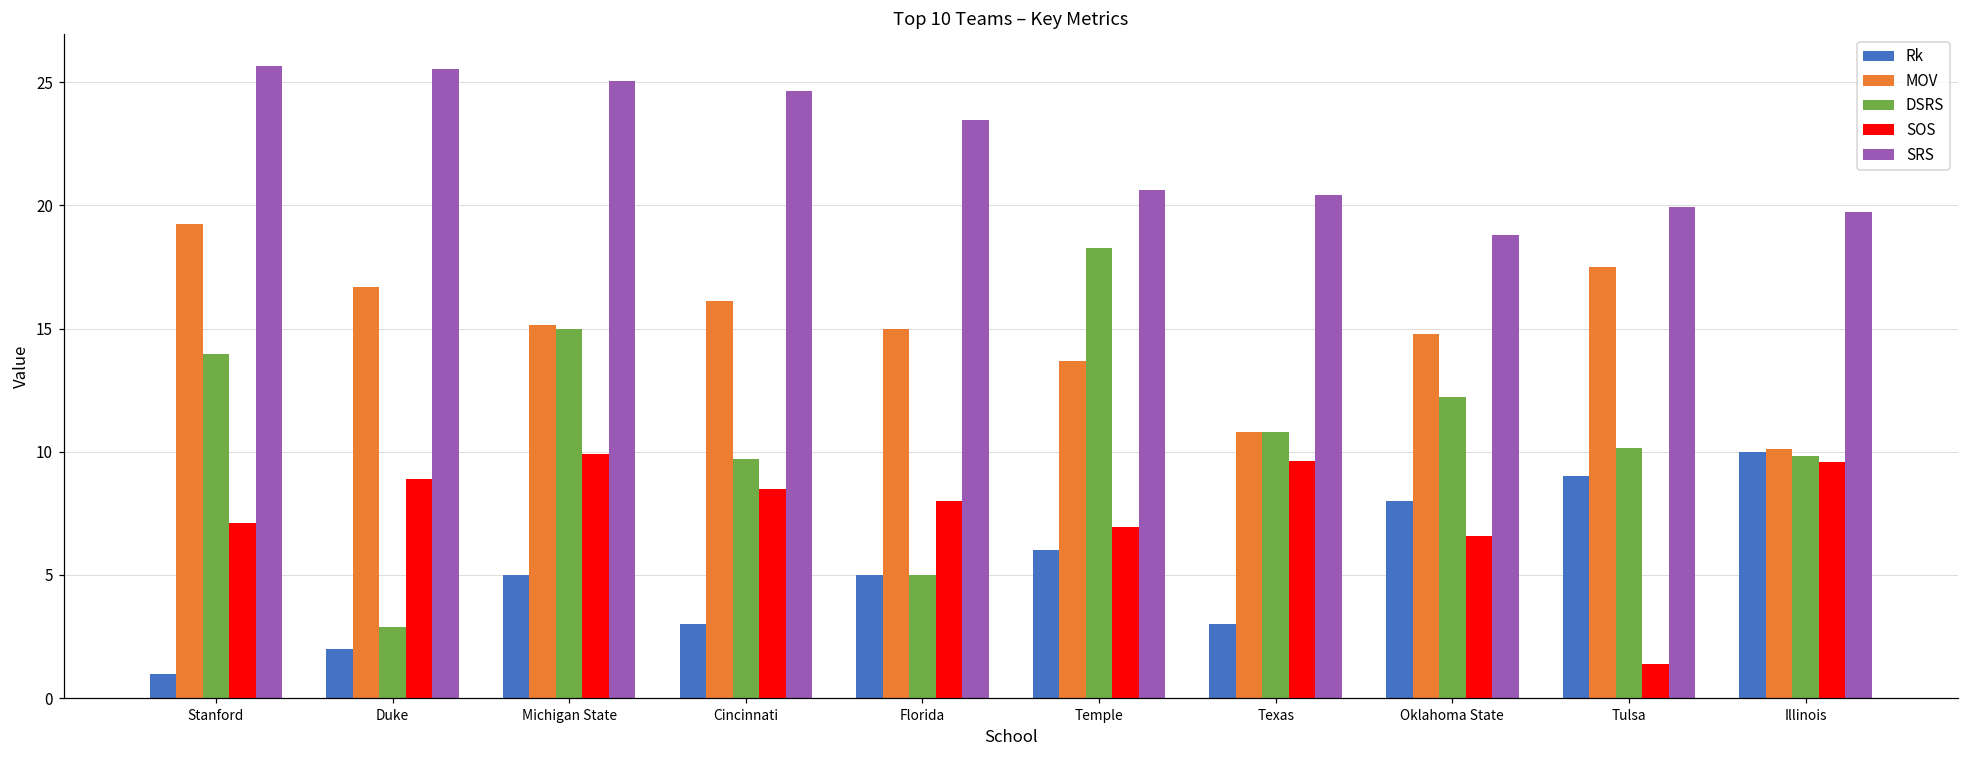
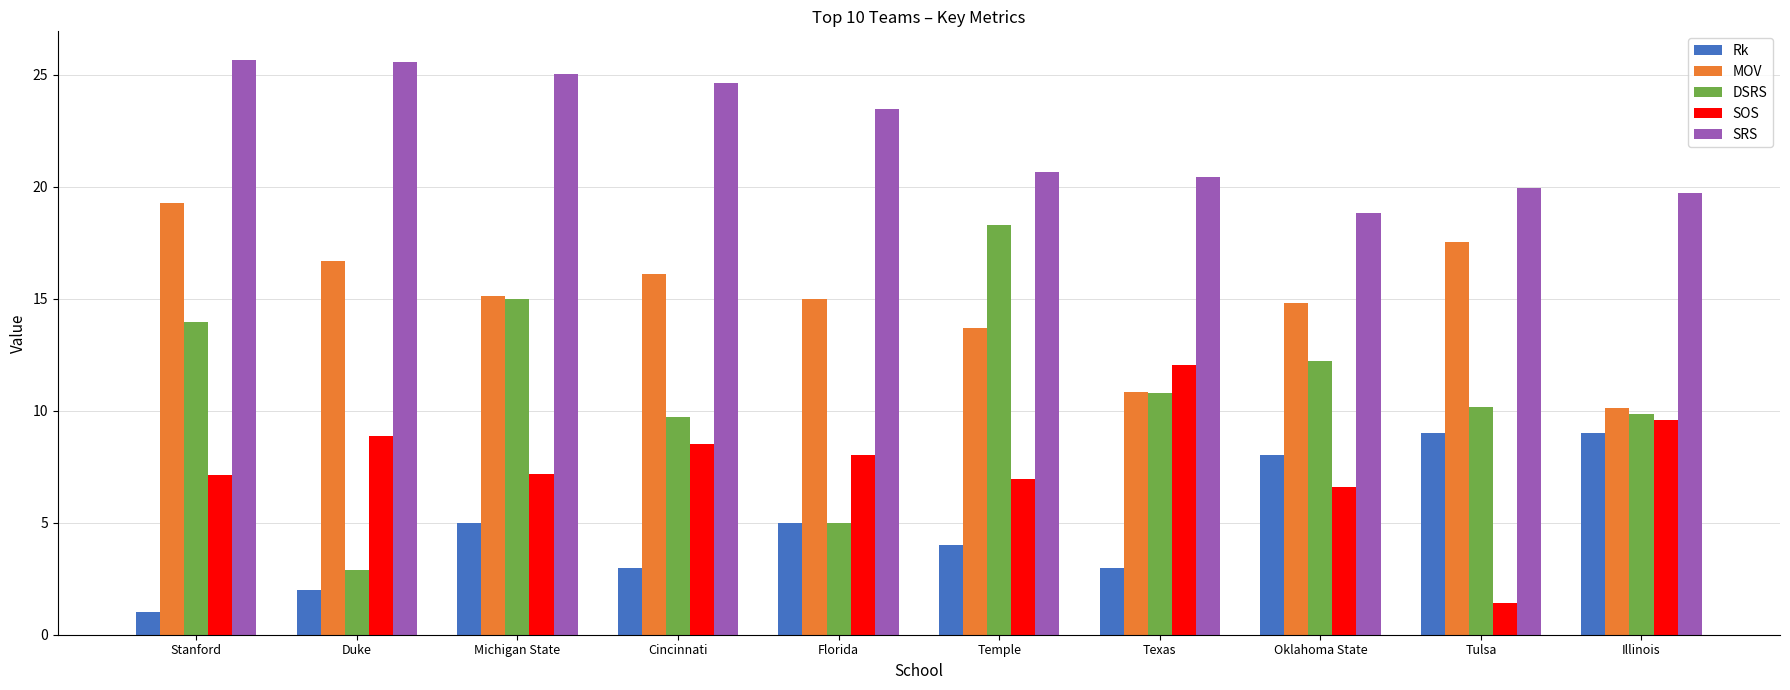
SOS, Michigan State: 9.9 -> 7.2
Rk, Temple: 6 -> 4
SOS, Texas: 9.6 -> 12.1
Rk, Illinois: 10 -> 9
